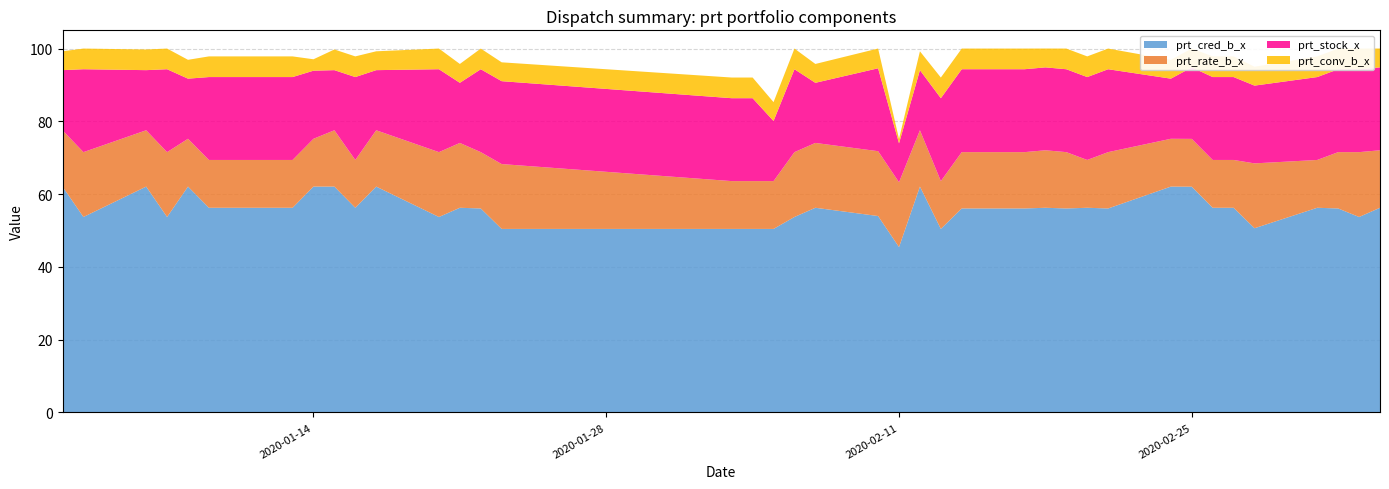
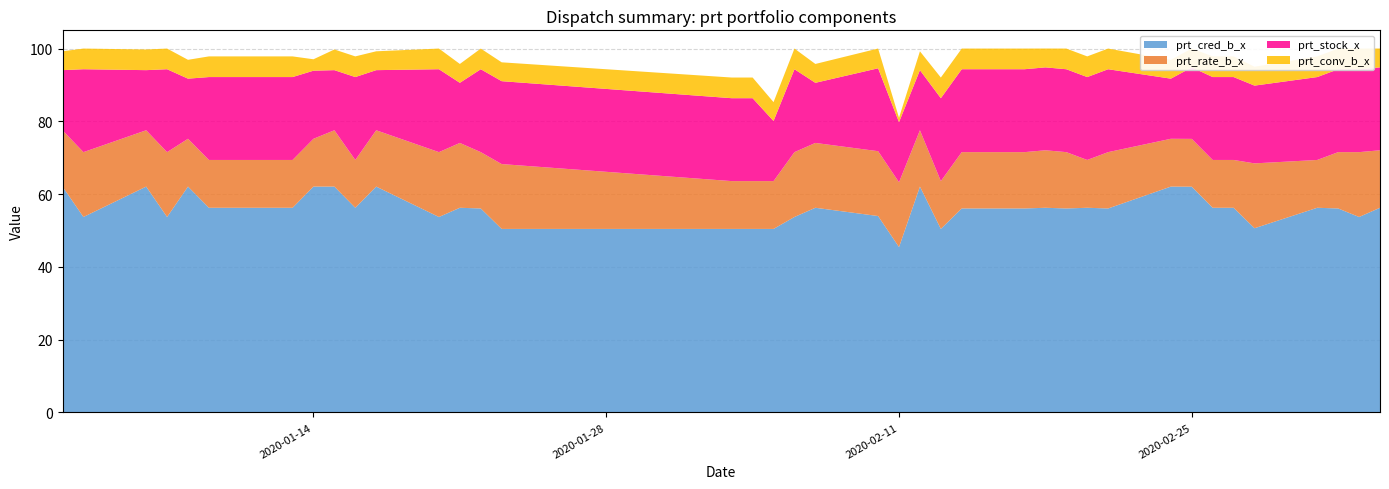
prt_stock_x, 2020-02-11: 11 -> 17
